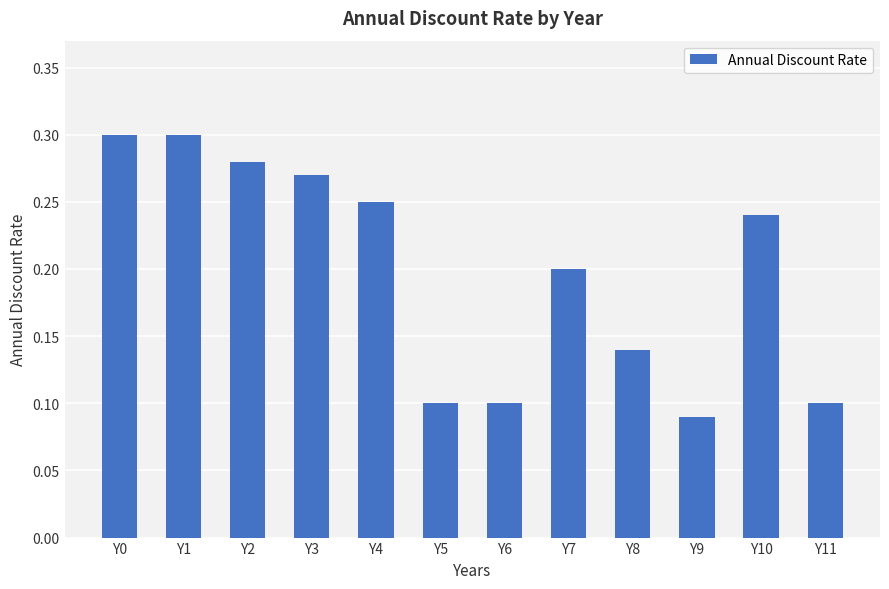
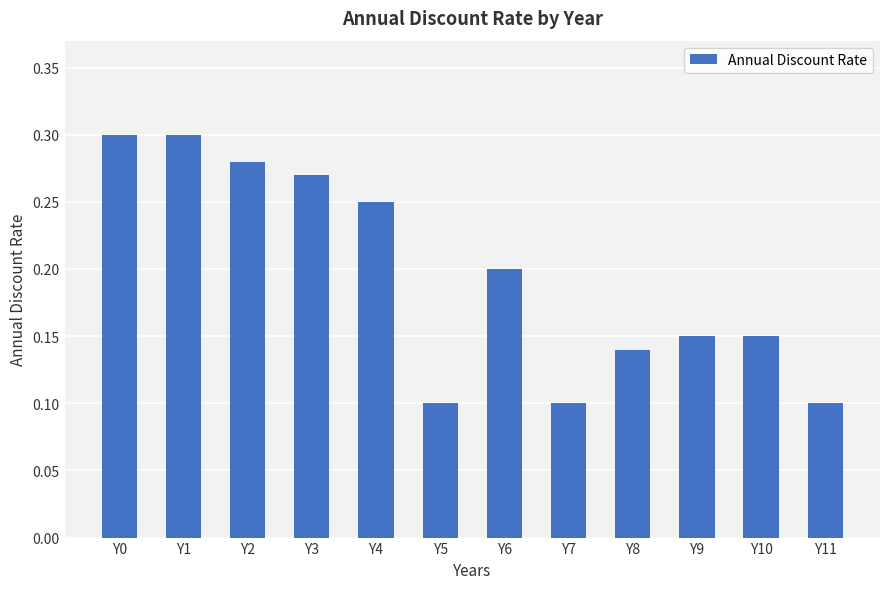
Y6: 0.1 -> 0.2
Y7: 0.2 -> 0.1
Y9: 0.09 -> 0.15
Y10: 0.24 -> 0.15
